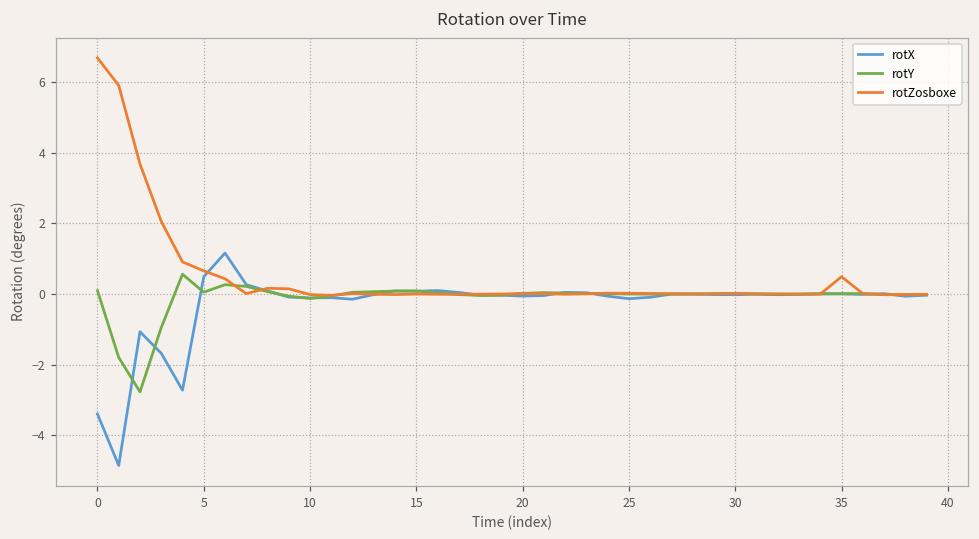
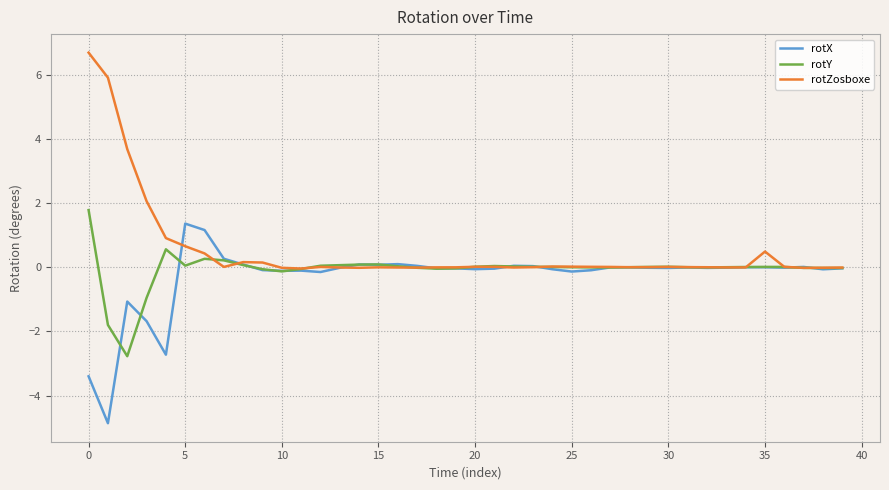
rotY, 0: 0.1 -> 1.8
rotX, 5: 0.5 -> 1.4
